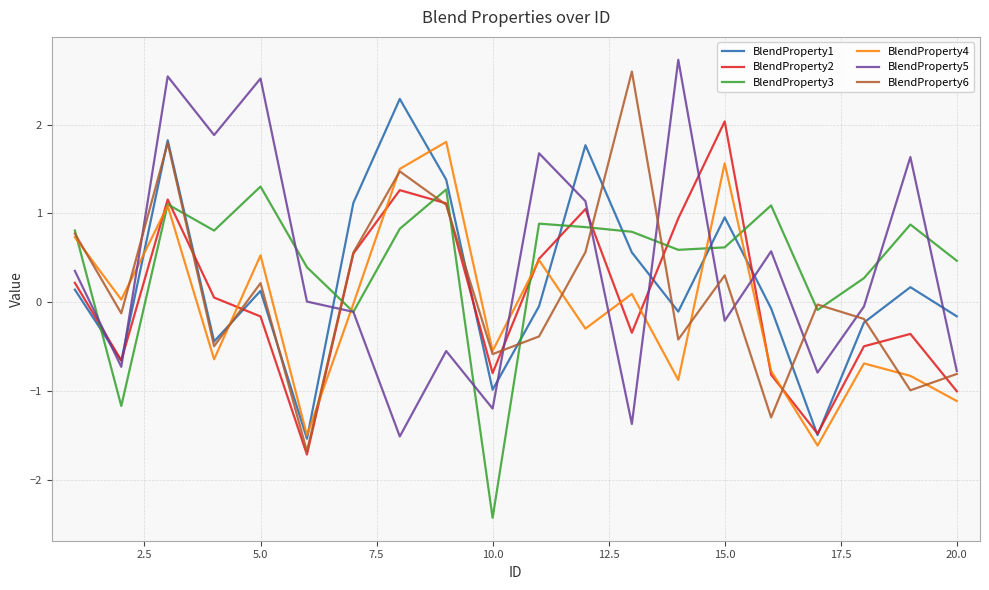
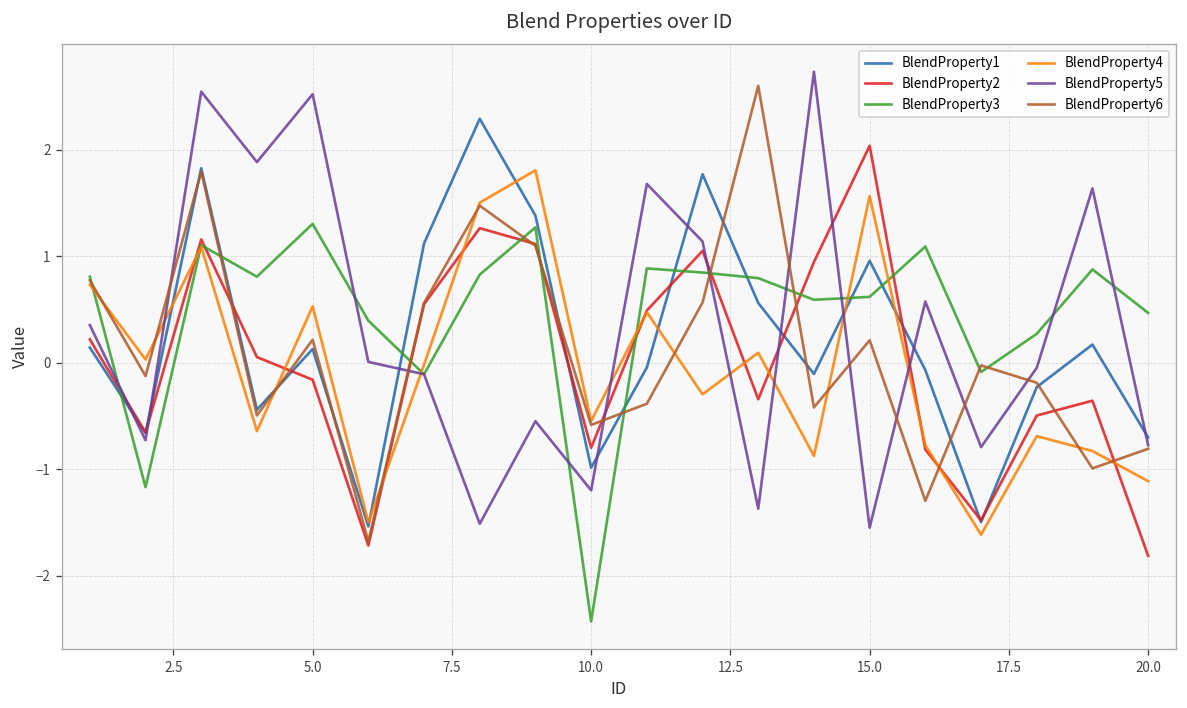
BlendProperty5, 15.0: -0.2 -> -1.5
BlendProperty6, 15.0: 0.3 -> 0.2
BlendProperty1, 20.0: -0.2 -> -0.7
BlendProperty2, 20.0: -1.0 -> -1.8
